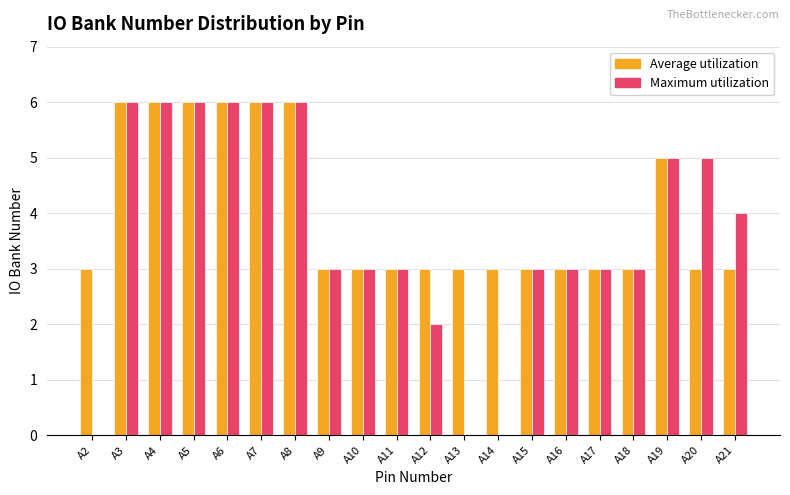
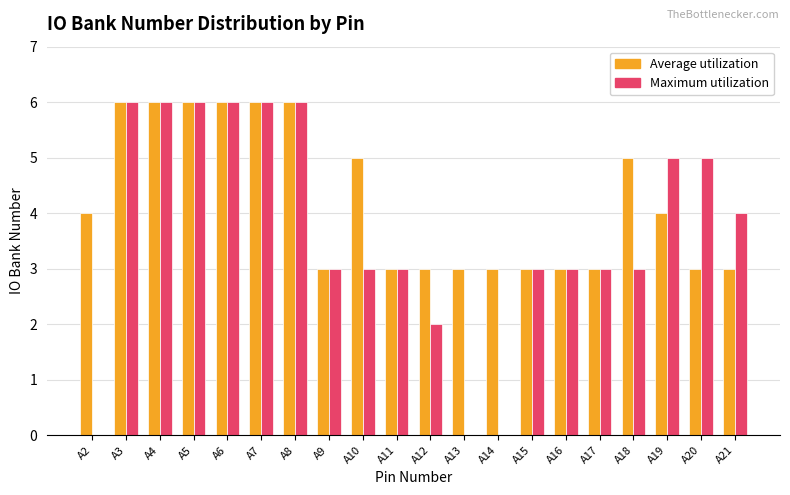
Average utilization, A2: 3 -> 4
Average utilization, A10: 3 -> 5
Average utilization, A18: 3 -> 5
Average utilization, A19: 5 -> 4
